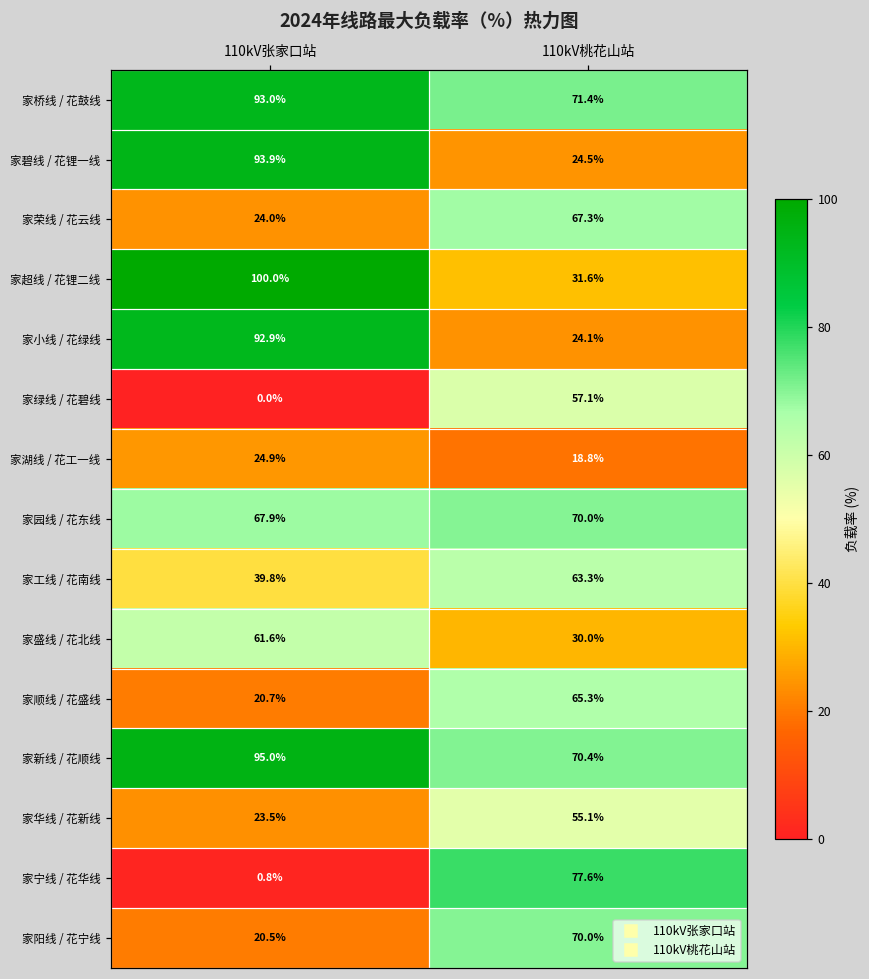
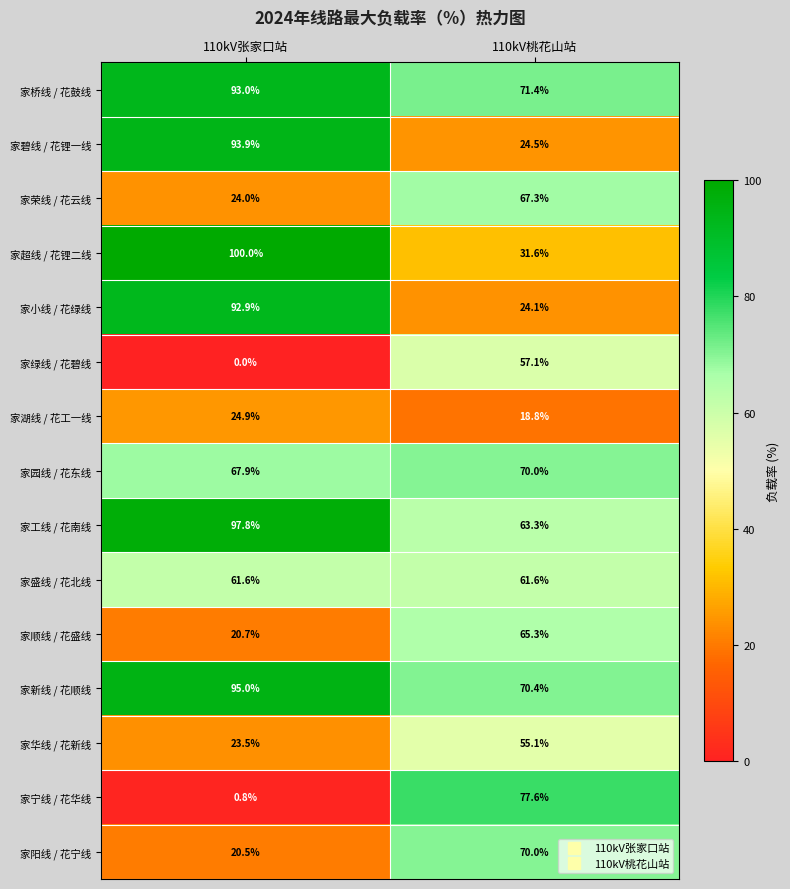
家工线 / 花南线, 110kV张家口站: 39.8% -> 97.8%
家盛线 / 花北线, 110kV桃花山站: 30.0% -> 61.6%
